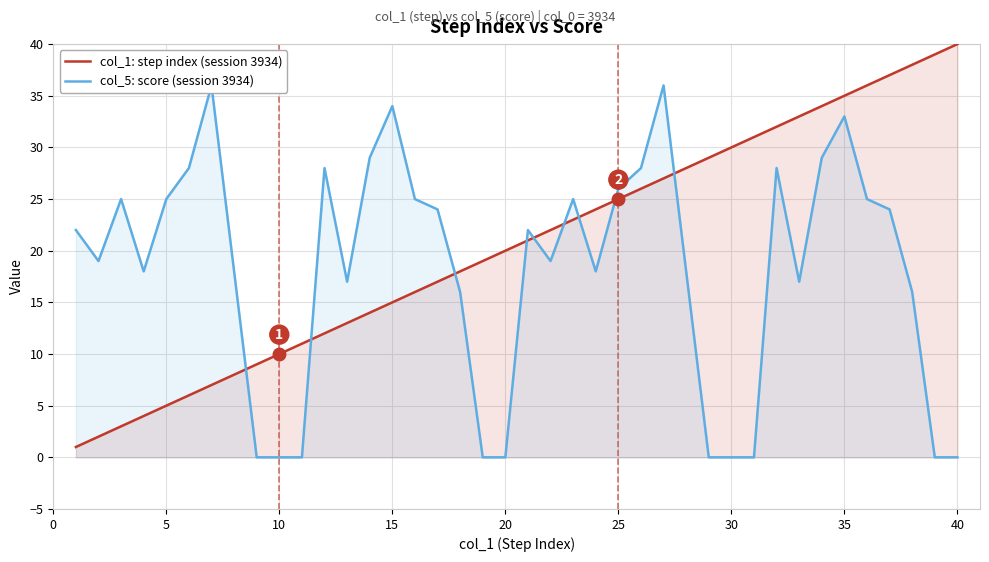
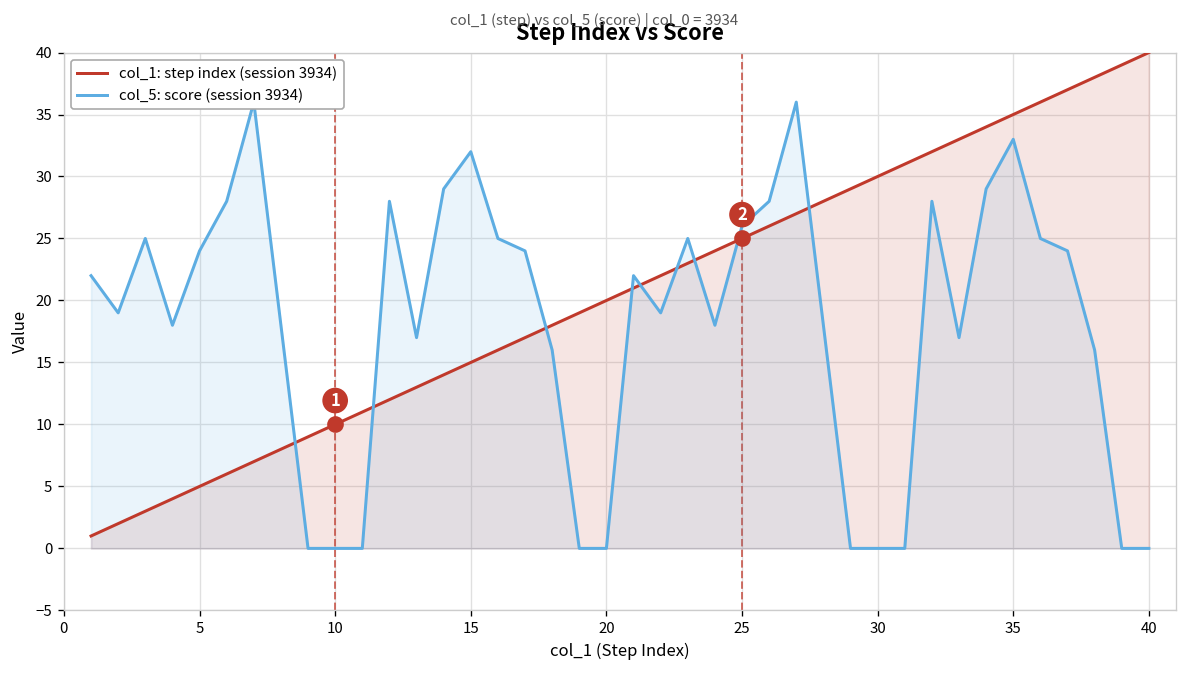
col_5: score (session 3934), 5: 25 -> 24
col_5: score (session 3934), 15: 34 -> 32
